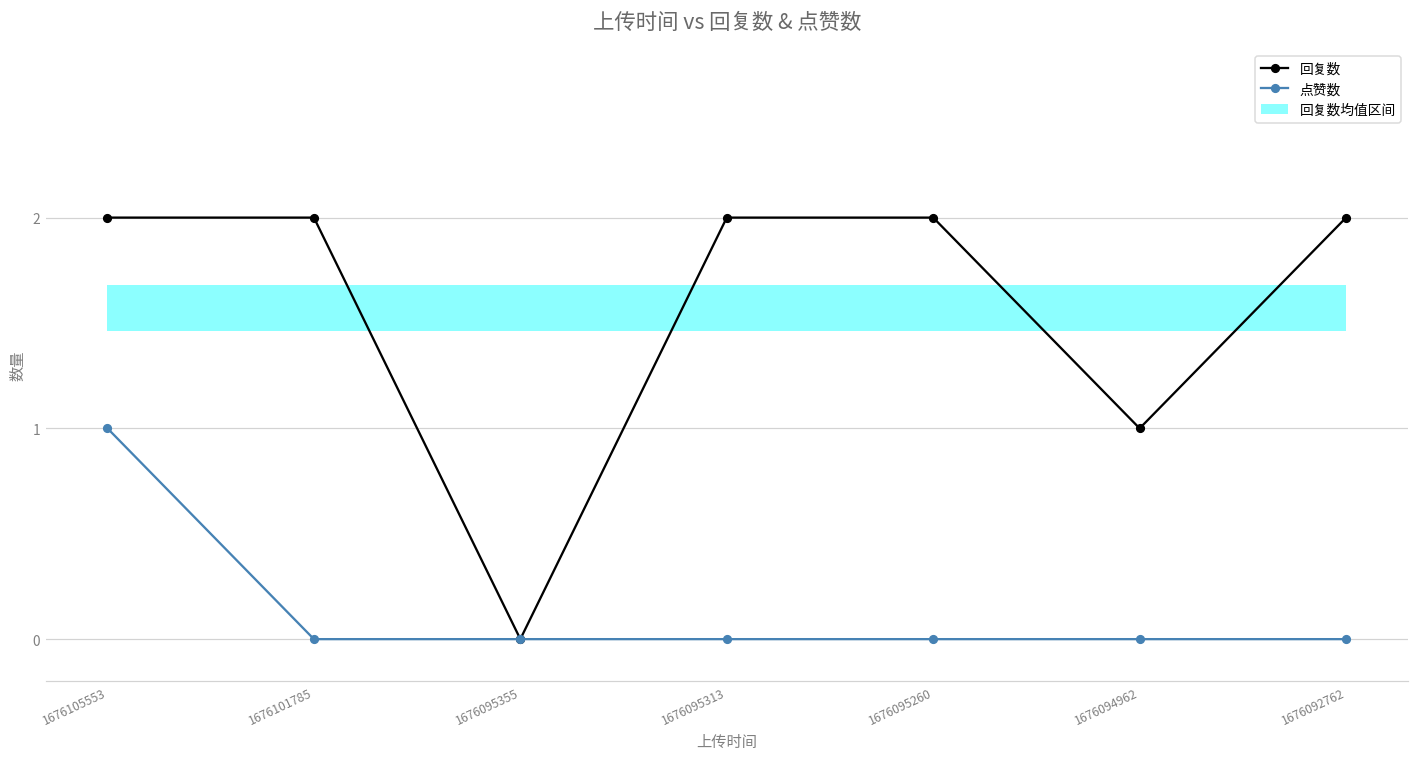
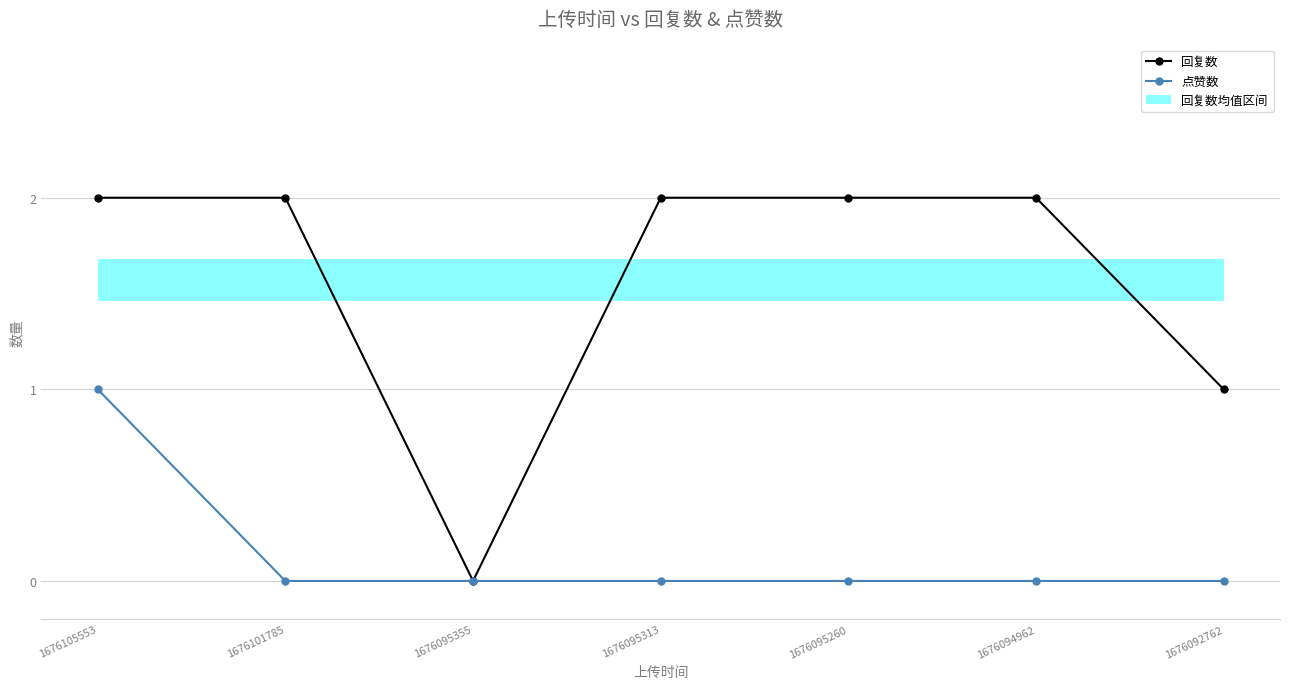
回复数, 1676094962: 1 -> 2
回复数, 1676092762: 2 -> 1
